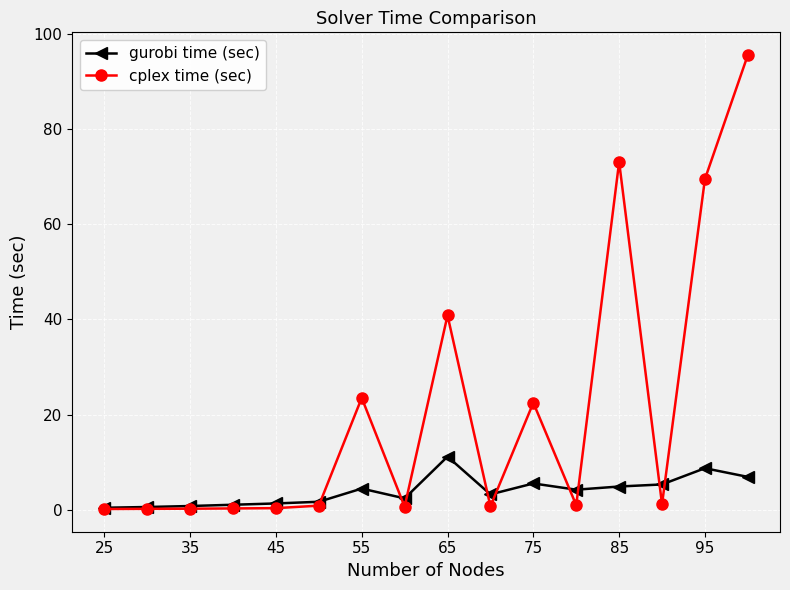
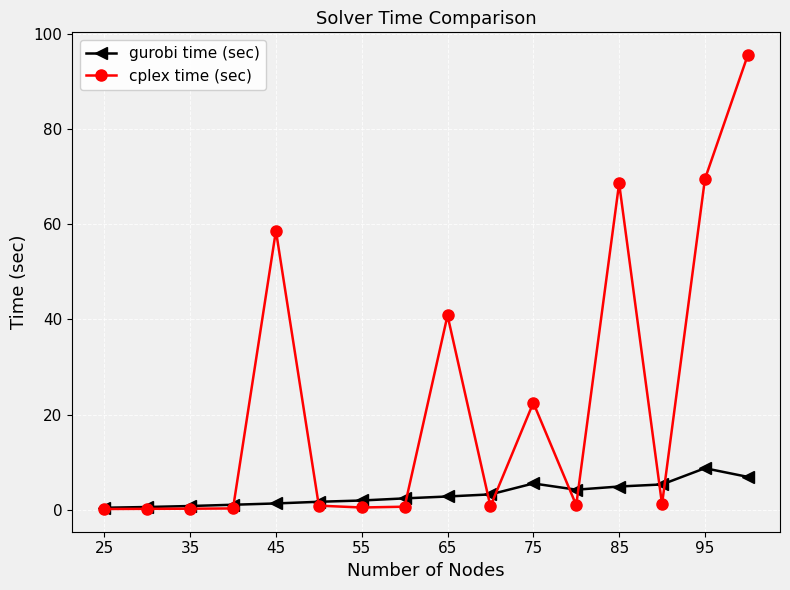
cplex time (sec), 45: 0 -> 59
gurobi time (sec), 55: 4 -> 2
cplex time (sec), 55: 24 -> 0
gurobi time (sec), 65: 11 -> 3
cplex time (sec), 85: 73 -> 69
